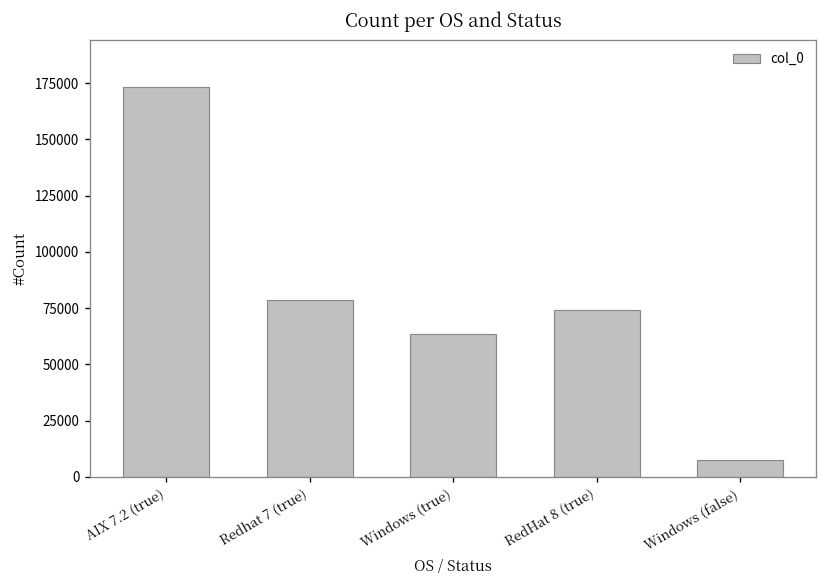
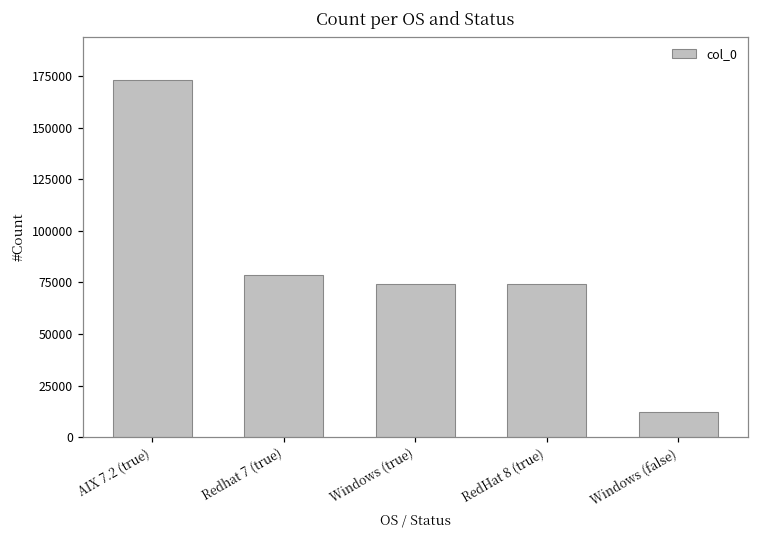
Windows (true): 64000 -> 74000
Windows (false): 7000 -> 12000
